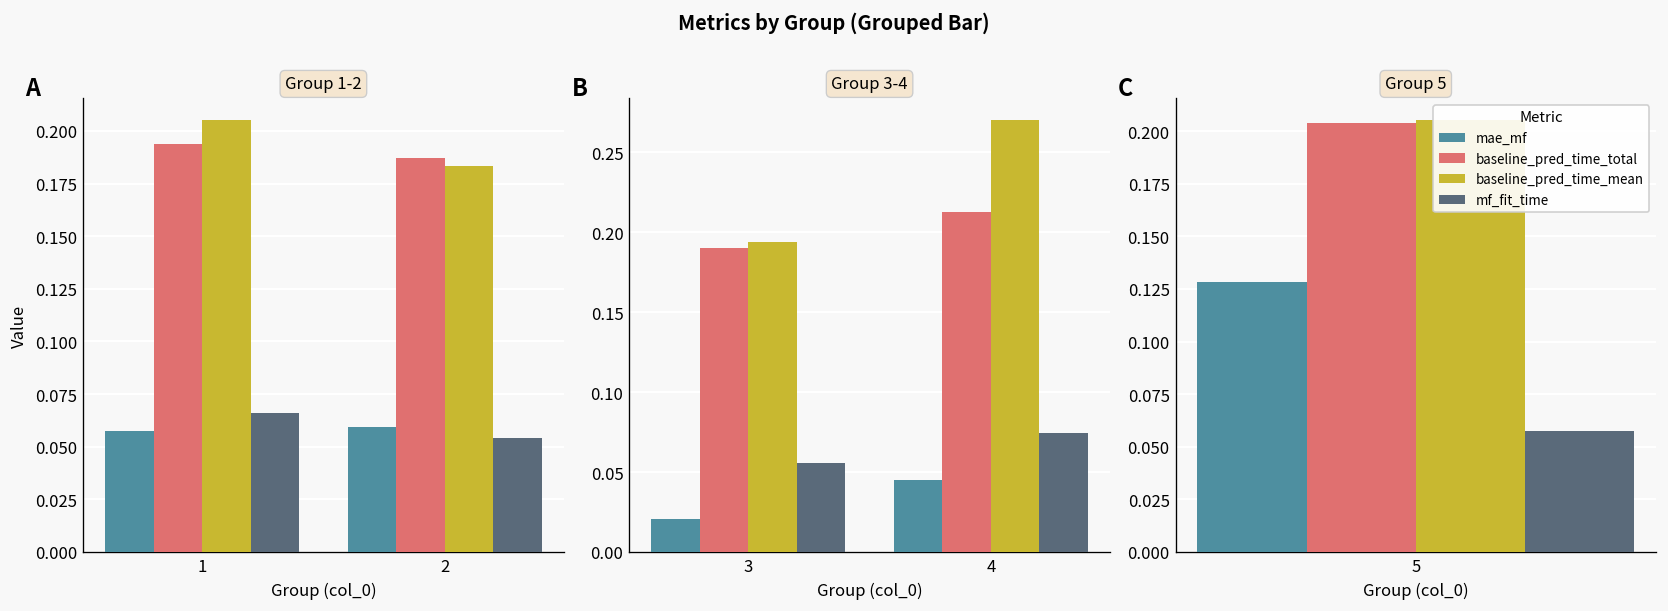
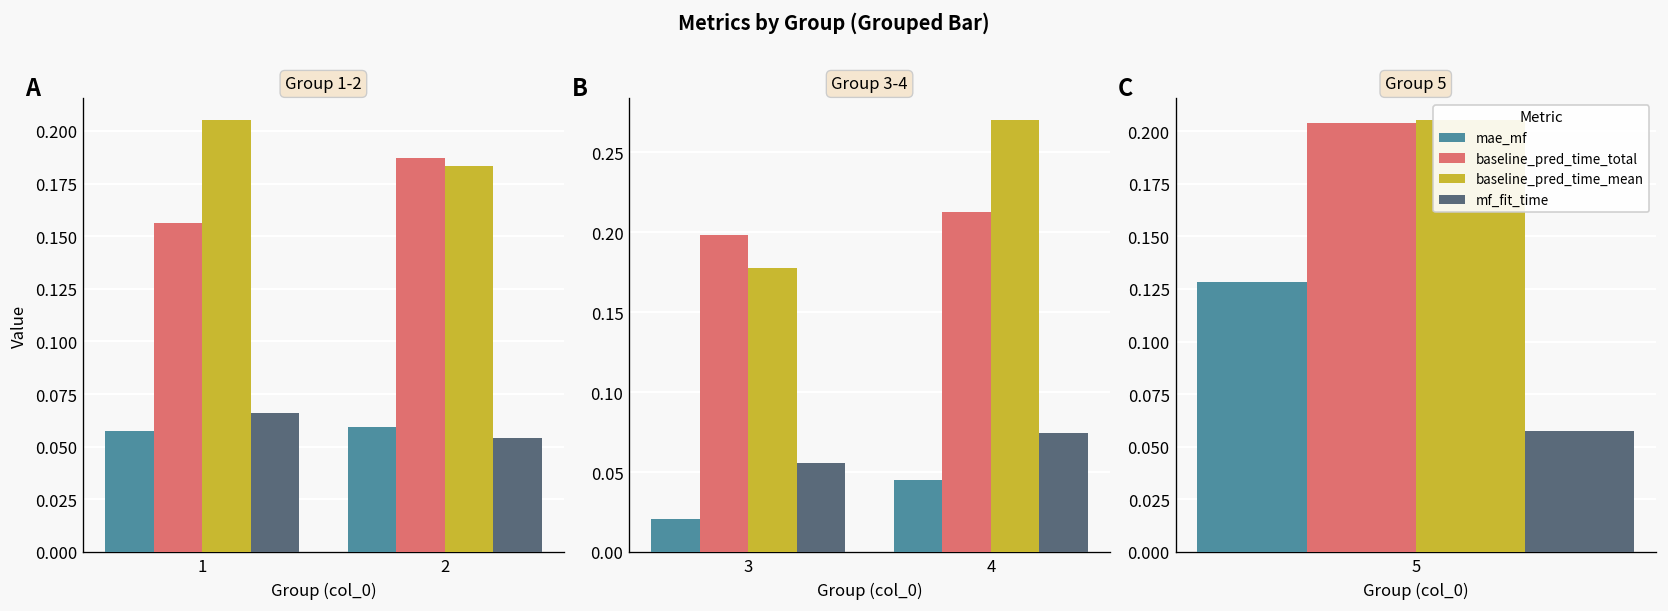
Group 1-2, baseline_pred_time_total, 1: 0.194 -> 0.156
Group 3-4, baseline_pred_time_total, 3: 0.190 -> 0.198
Group 3-4, baseline_pred_time_mean, 3: 0.194 -> 0.178
